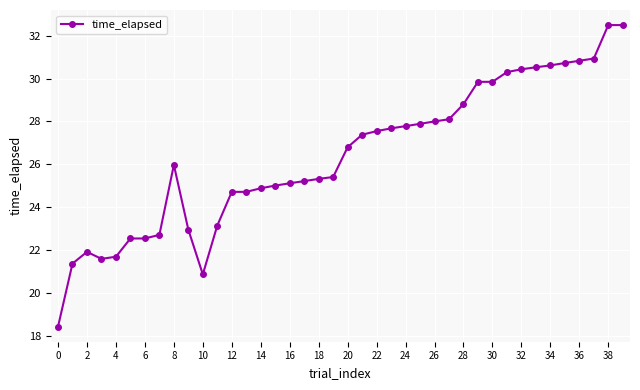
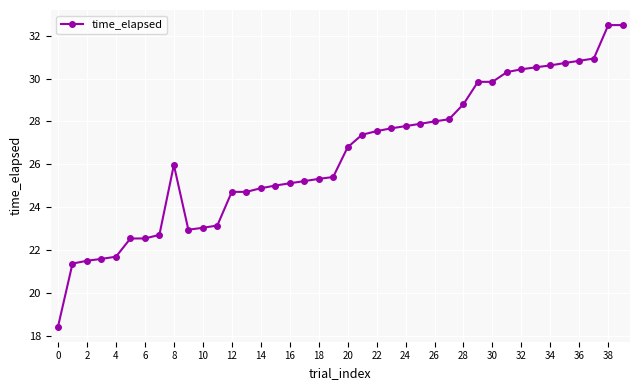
2: 21.9 -> 21.5
10: 20.9 -> 23.0
